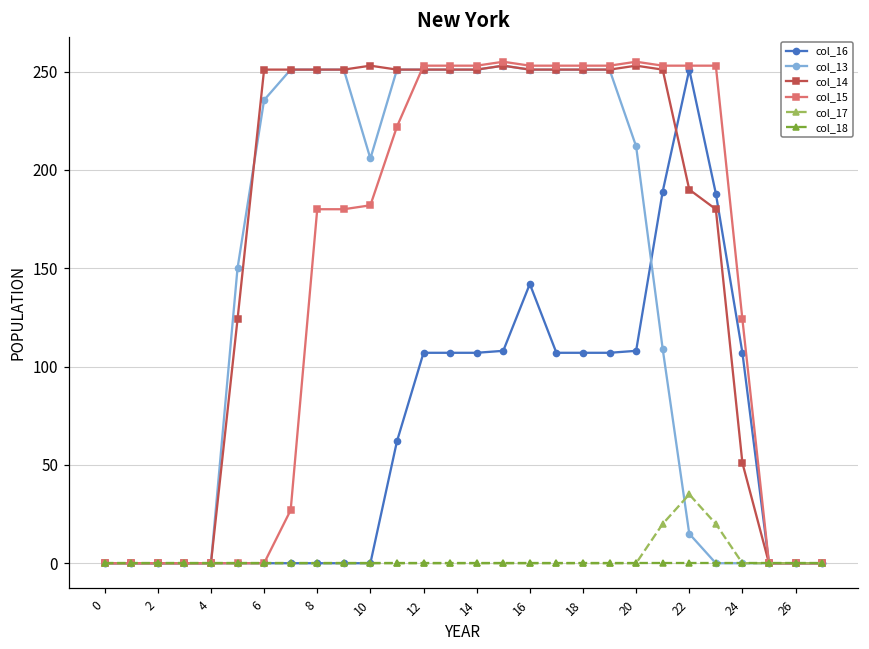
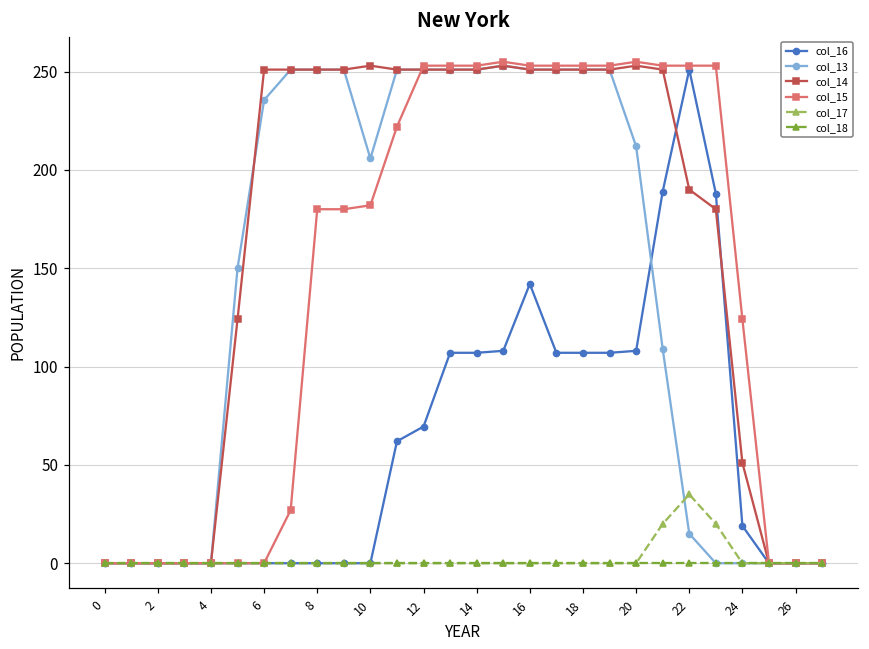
col_16, 12: 107 -> 70
col_16, 24: 107 -> 19
